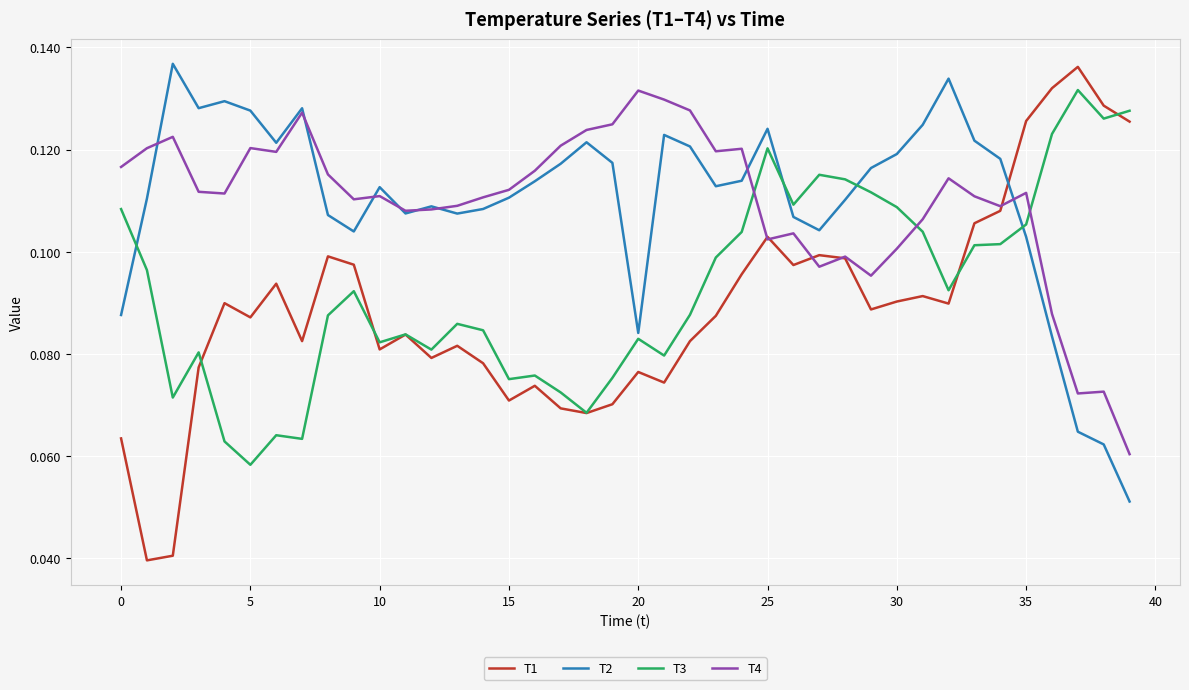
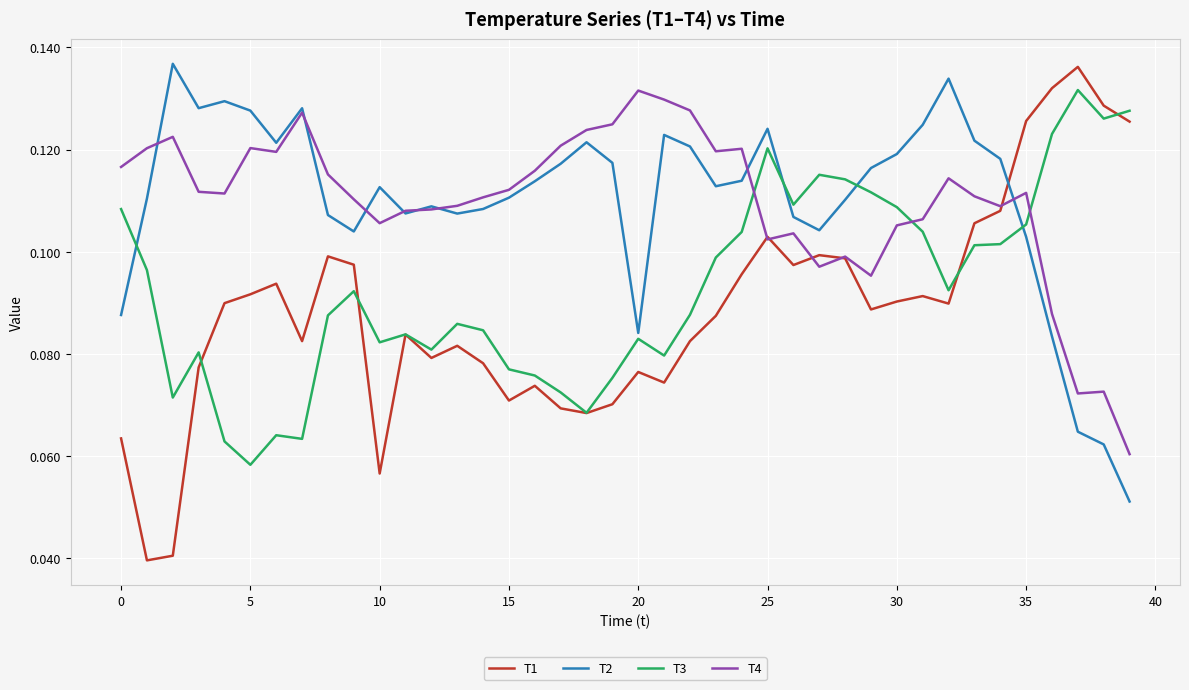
T1, 5: 0.087 -> 0.092
T1, 10: 0.081 -> 0.057
T4, 10: 0.111 -> 0.106
T3, 15: 0.075 -> 0.077
T4, 30: 0.101 -> 0.105
